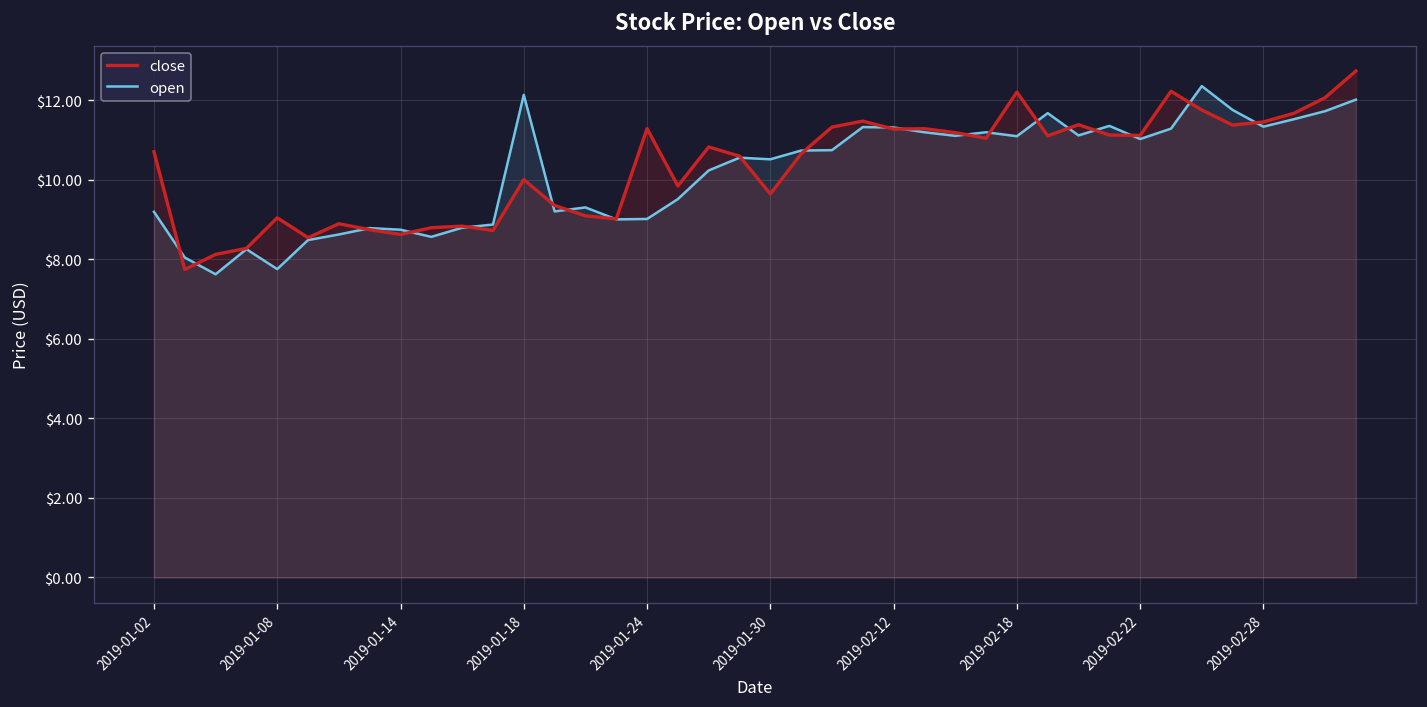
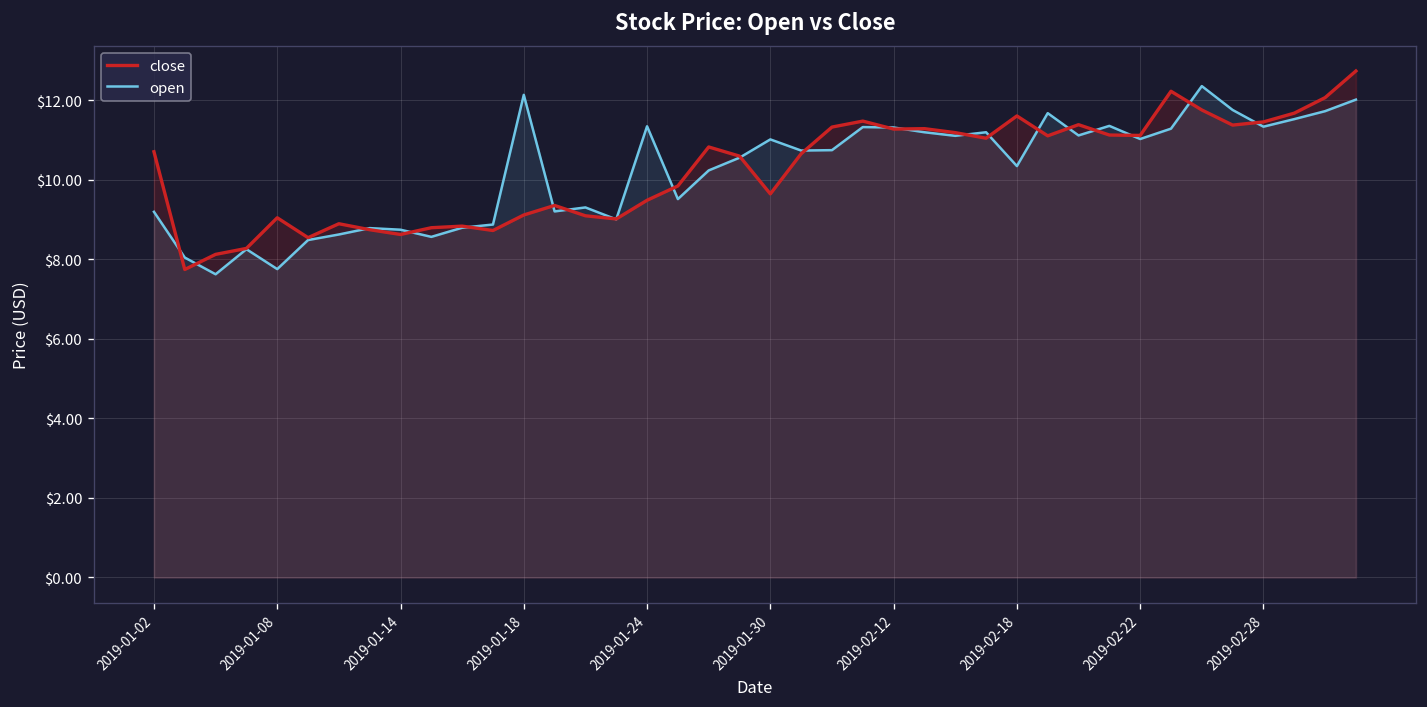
close, 2019-01-18: $10.0 -> $9.1
close, 2019-01-24: $11.3 -> $9.5
open, 2019-01-24: $9.0 -> $11.3
open, 2019-01-30: $10.5 -> $11.0
close, 2019-02-18: $12.2 -> $11.6
open, 2019-02-18: $11.1 -> $10.3
